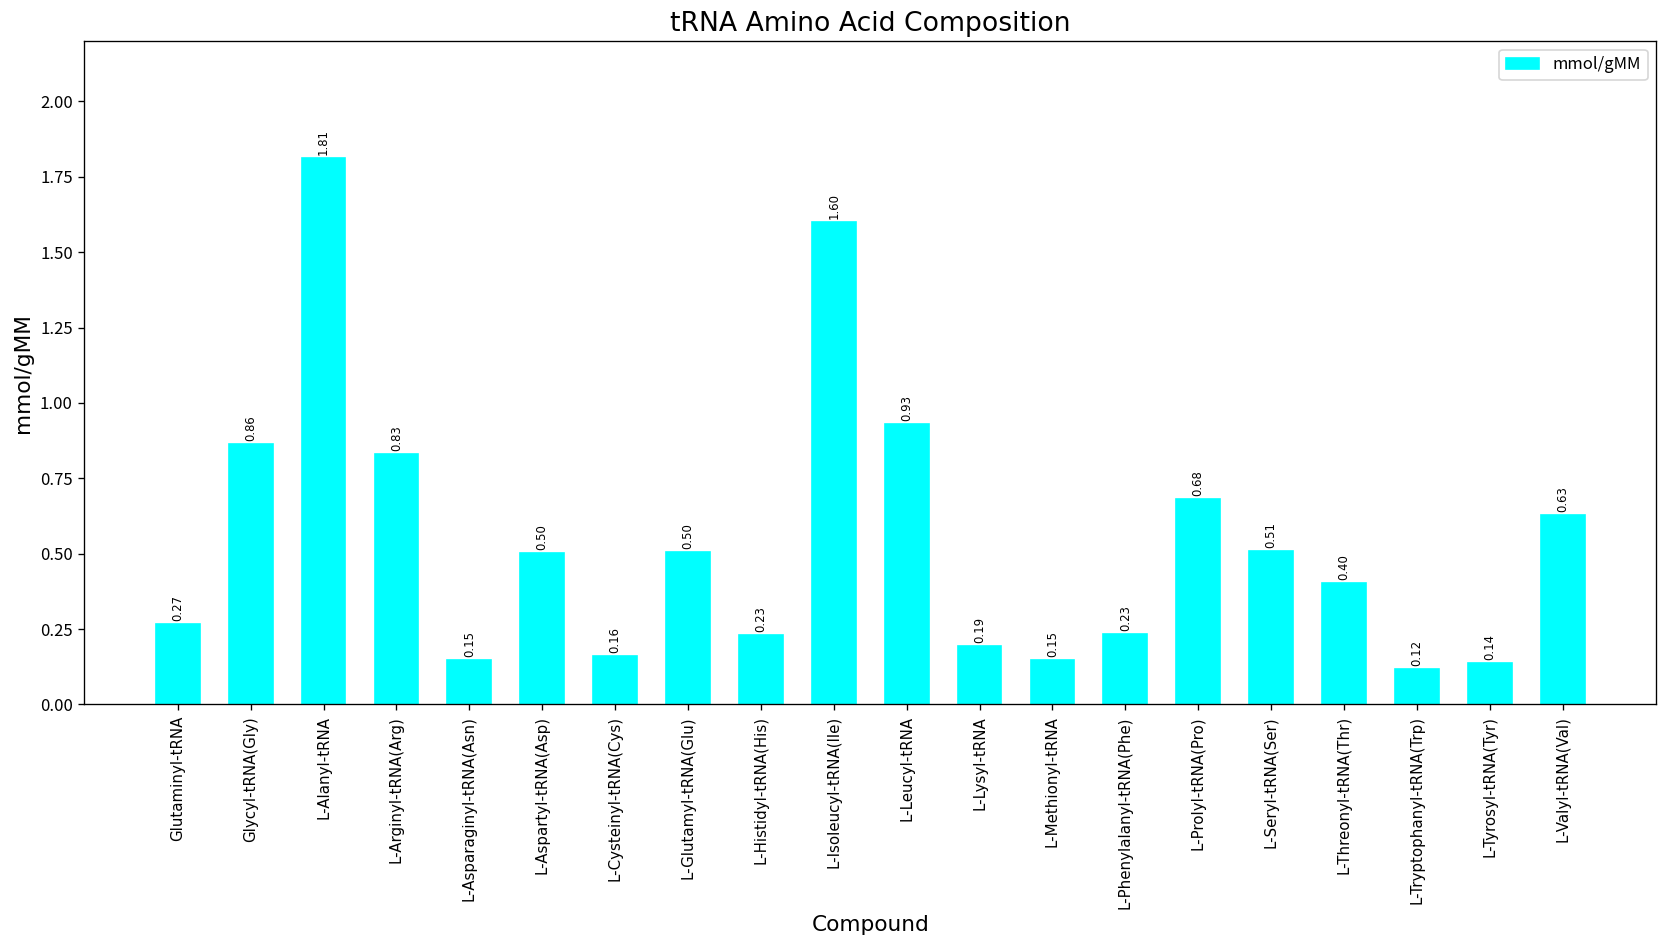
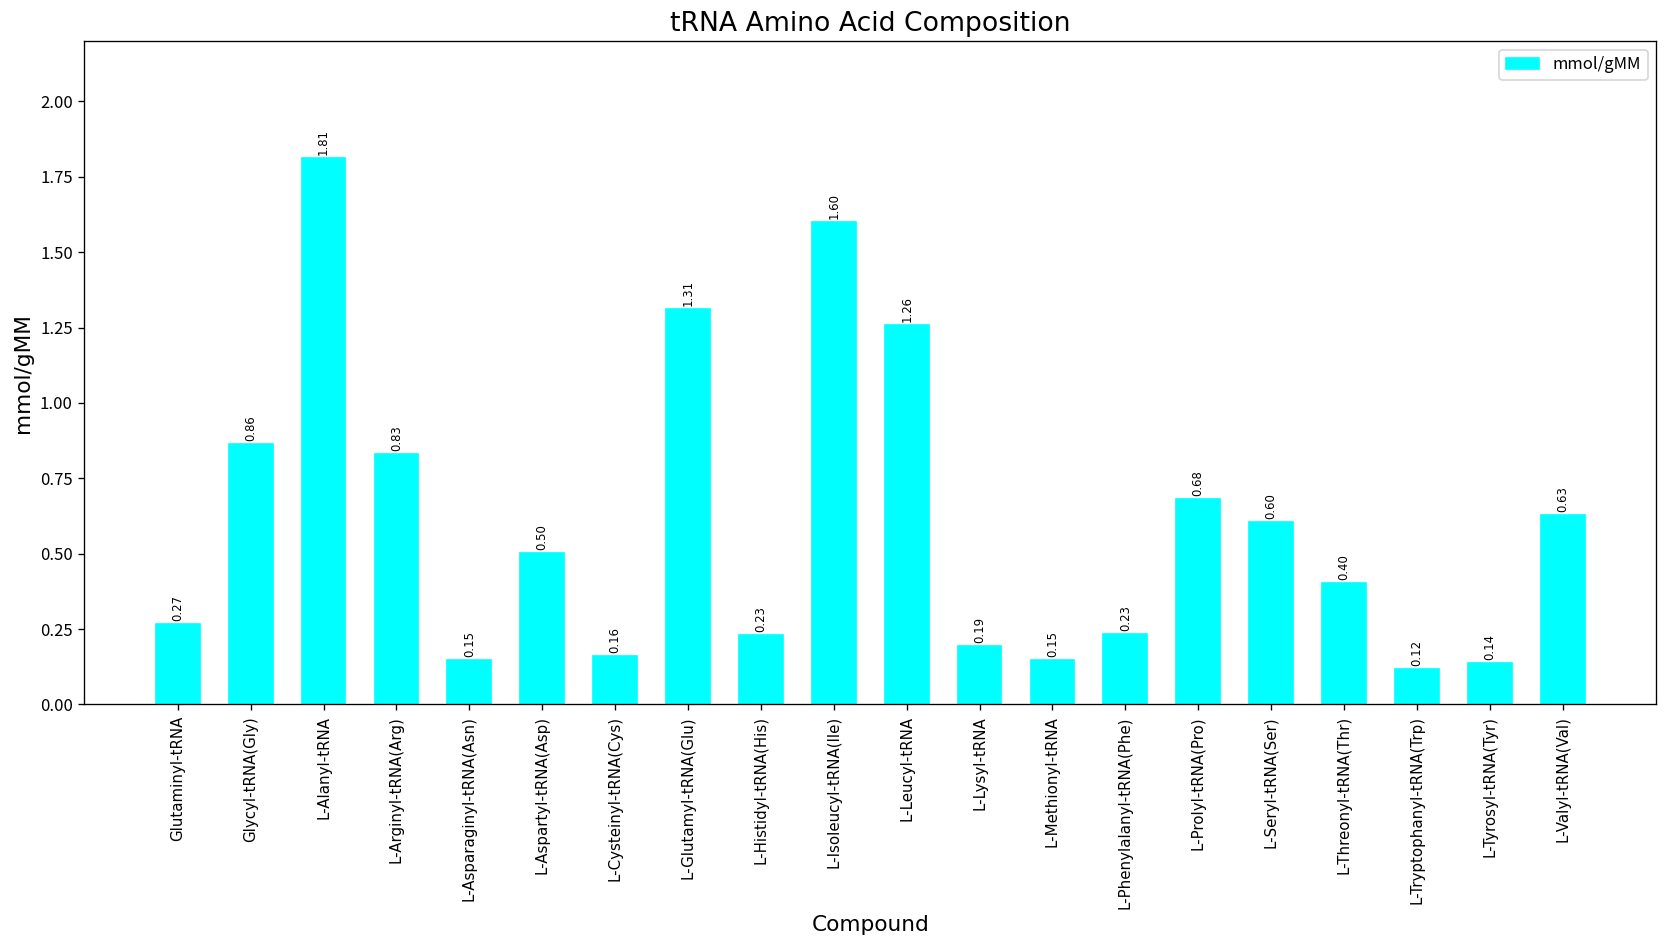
L-Glutamyl-tRNA(Glu): 0.50 -> 1.31
L-Leucyl-tRNA: 0.93 -> 1.26
L-Seryl-tRNA(Ser): 0.51 -> 0.60
